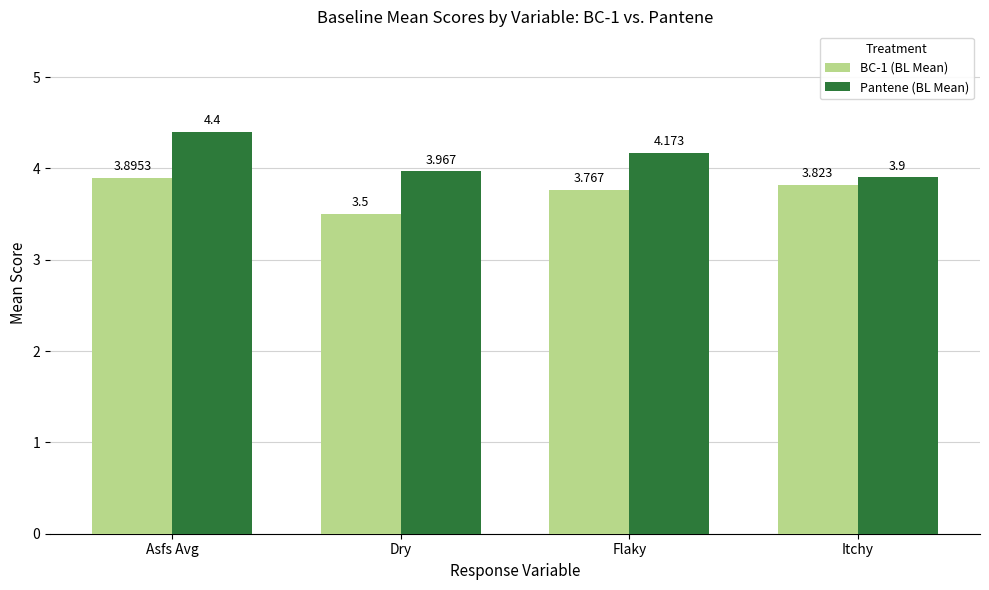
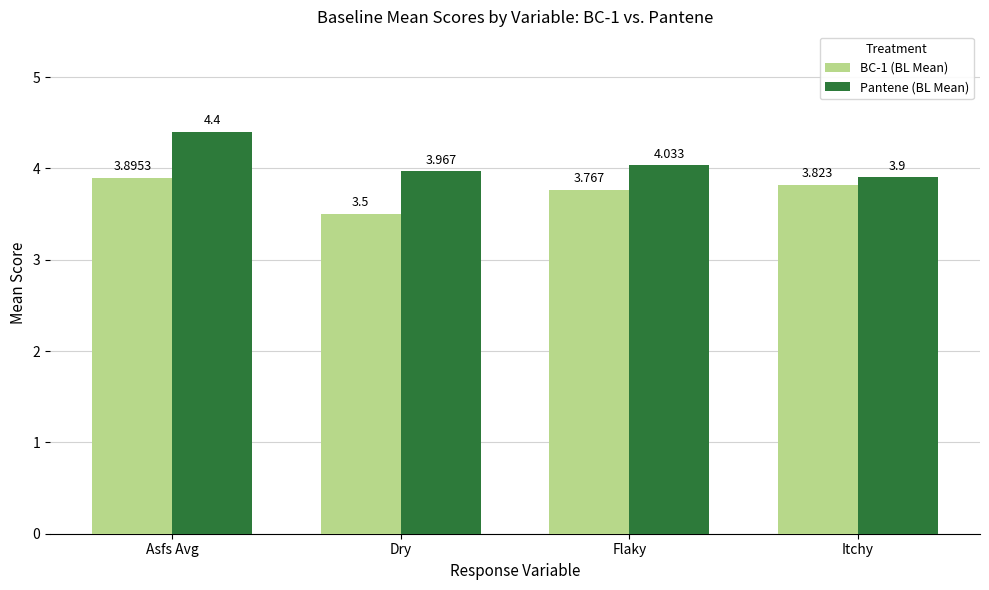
Pantene (BL Mean), Flaky: 4.173 -> 4.033
